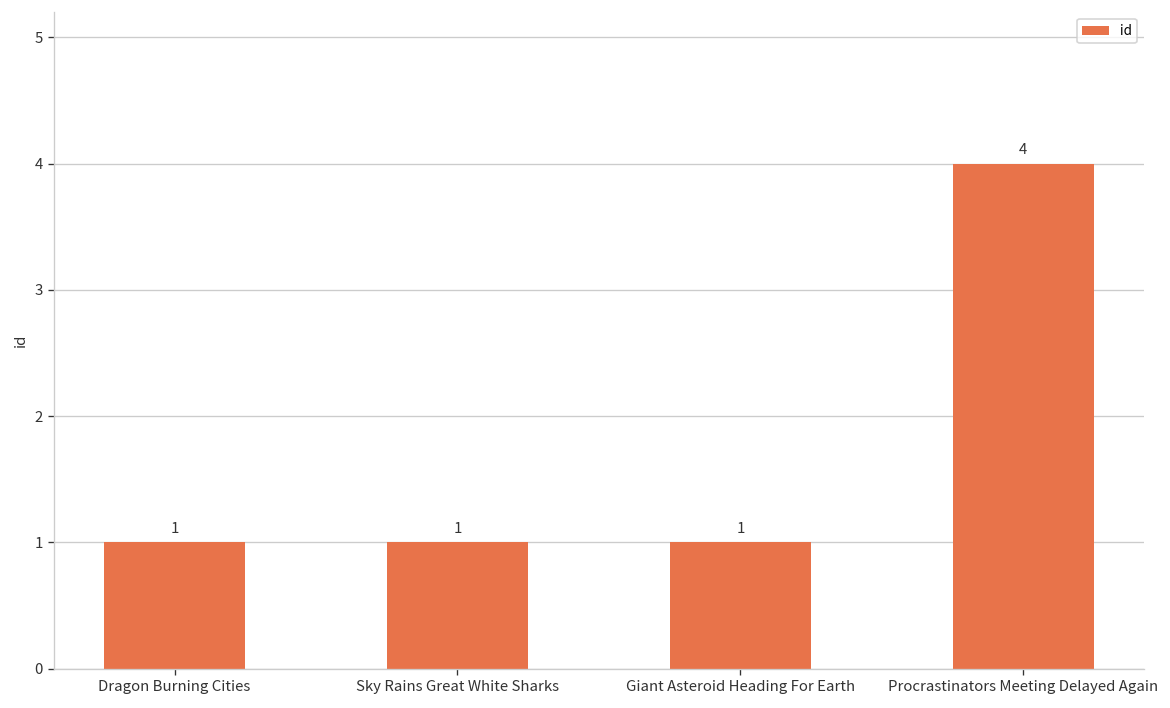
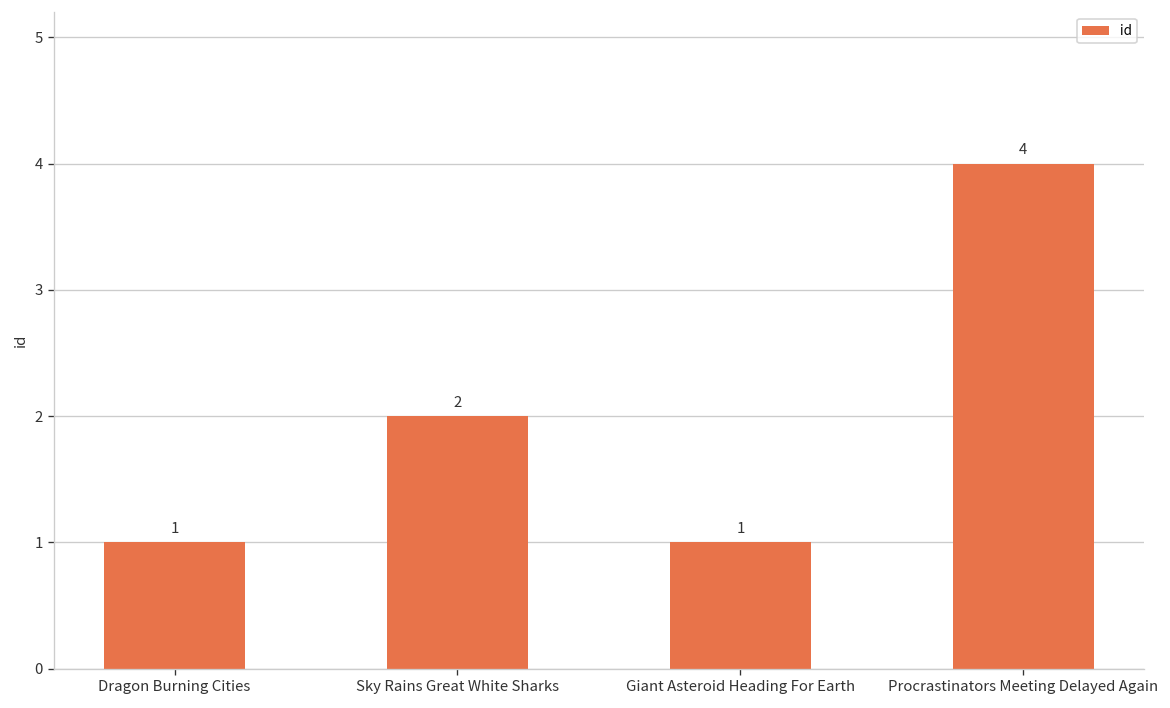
Sky Rains Great White Sharks: 1 -> 2
